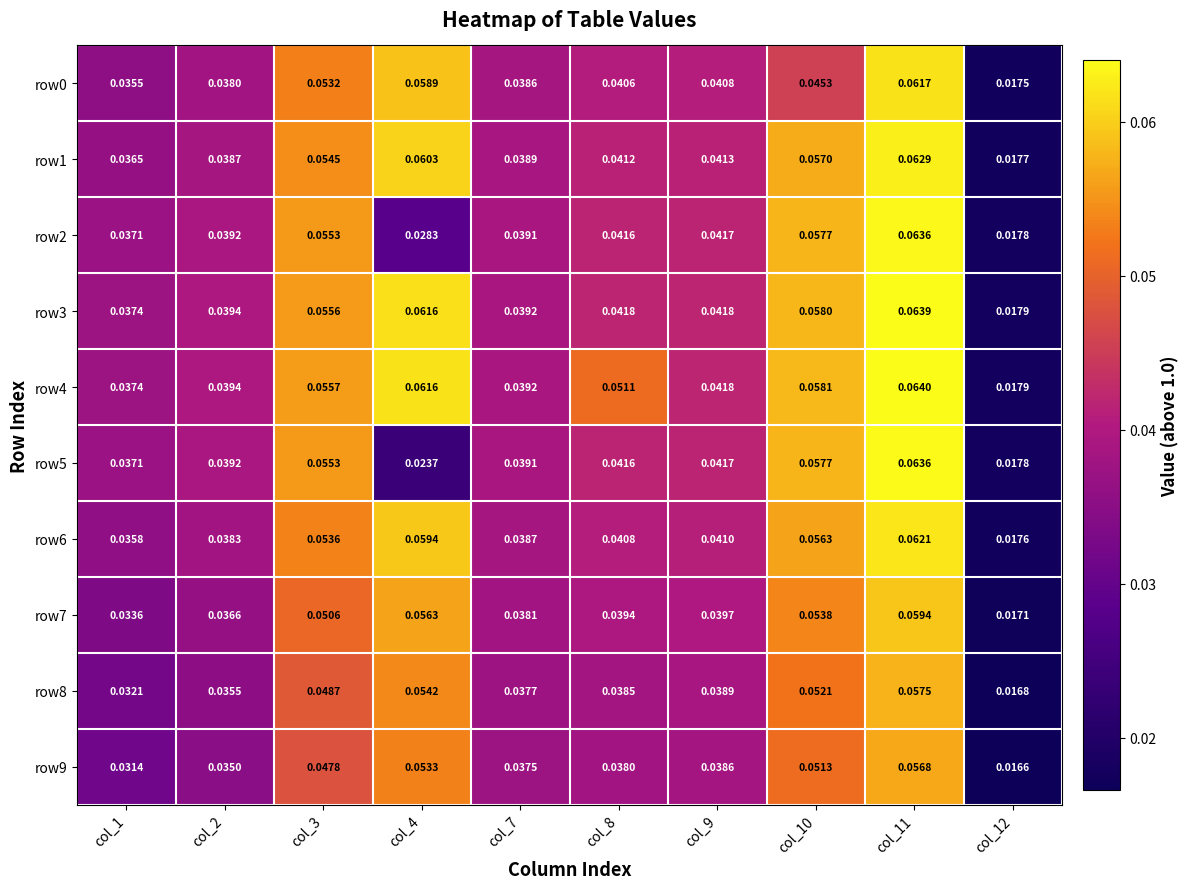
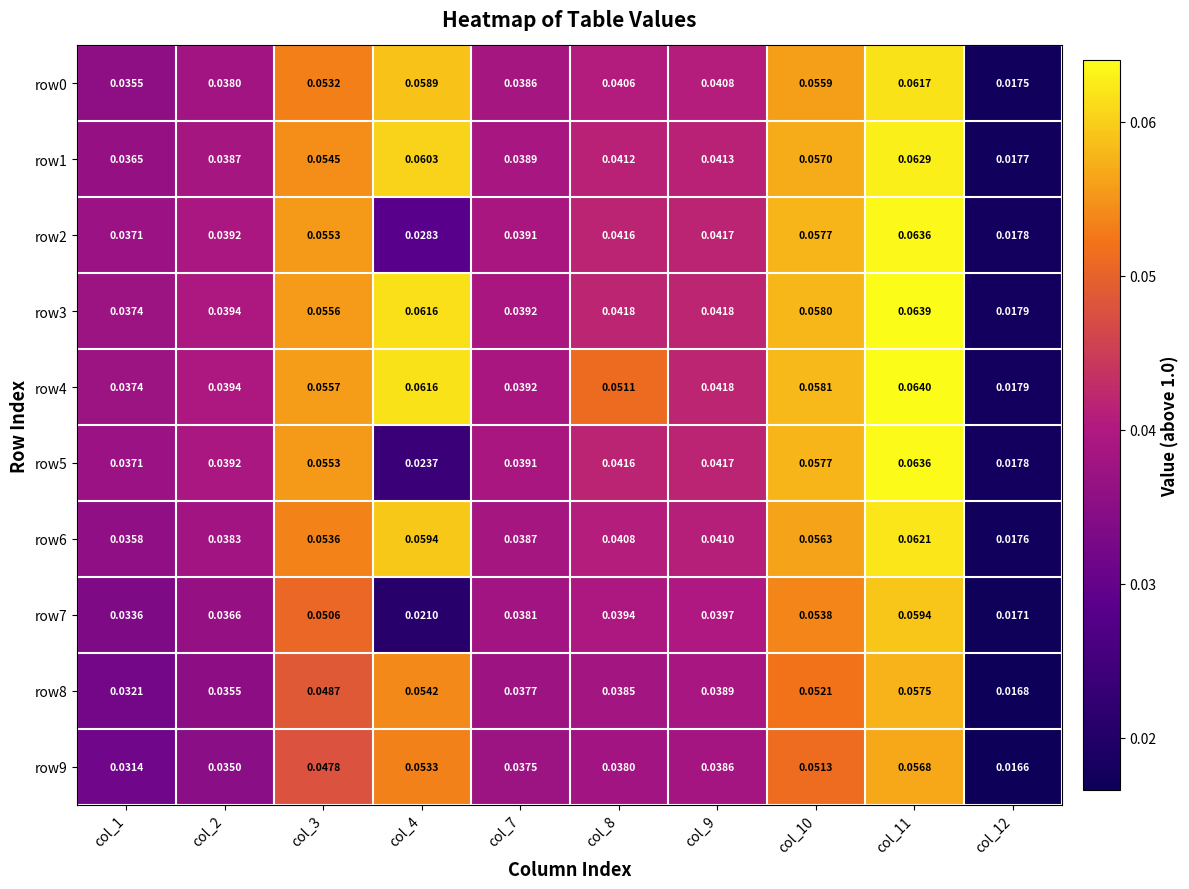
row0, col_10: 0.0453 -> 0.0559
row7, col_4: 0.0563 -> 0.0210
